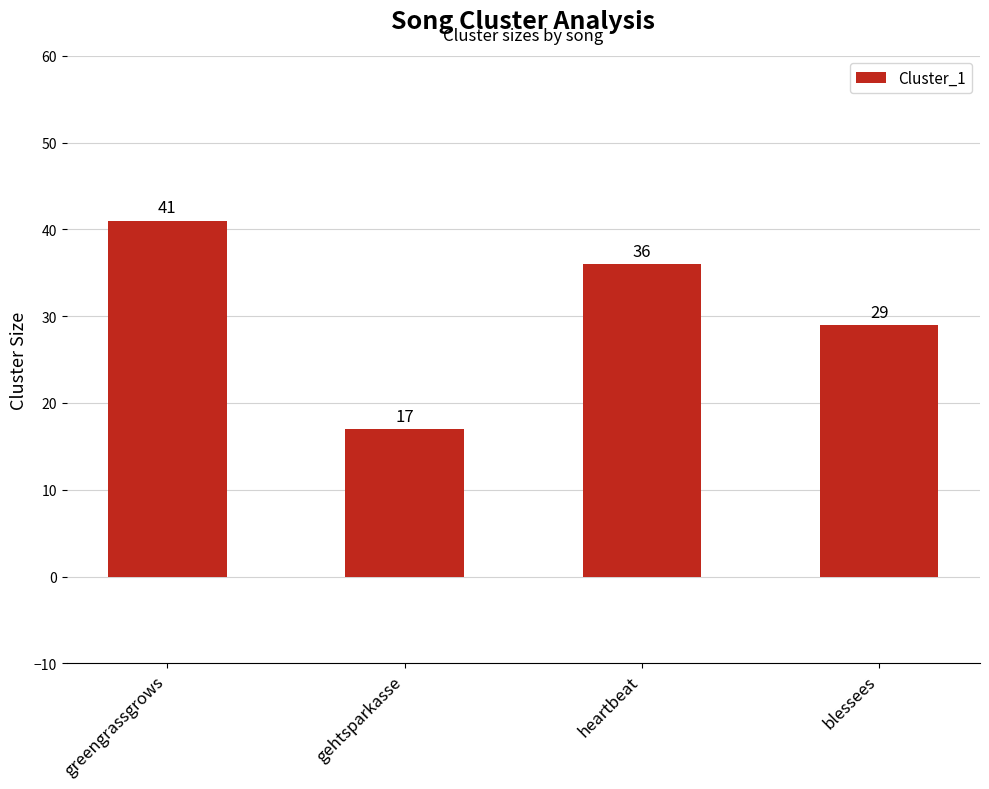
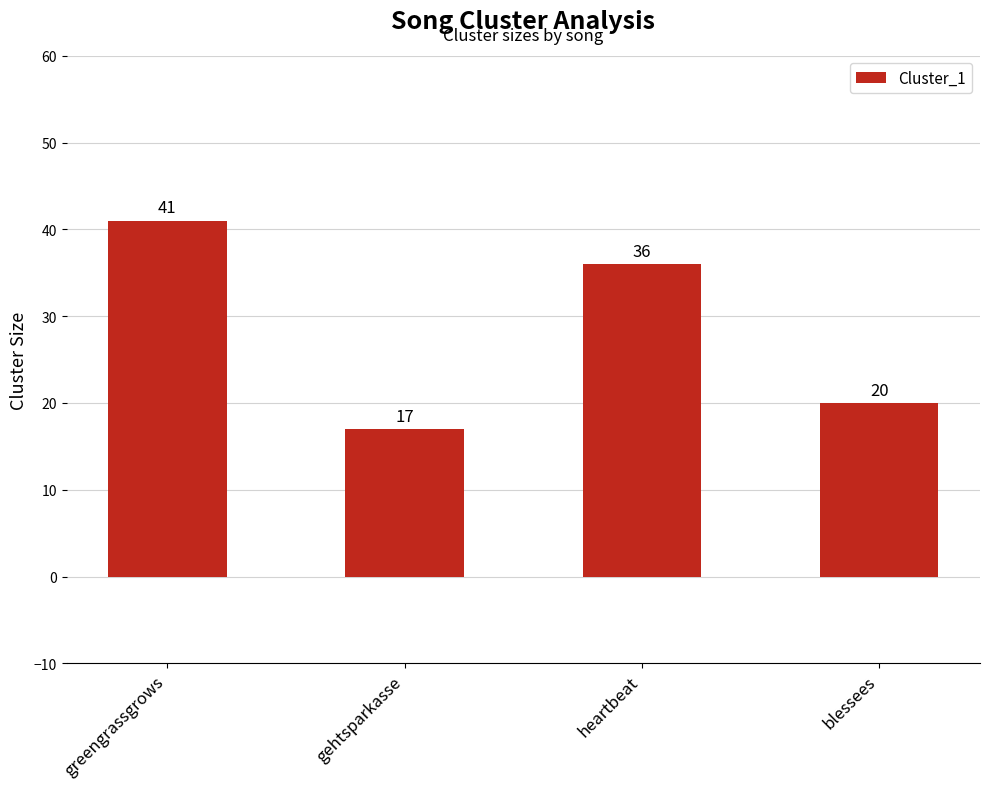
blessees: 29 -> 20
